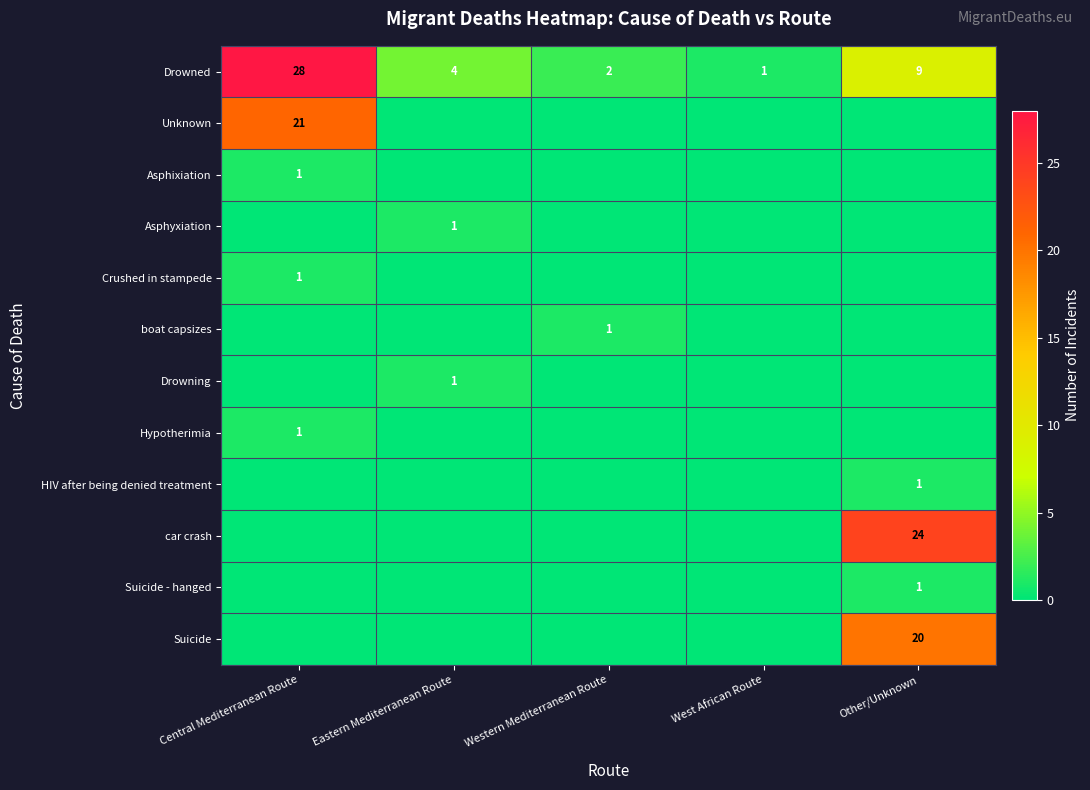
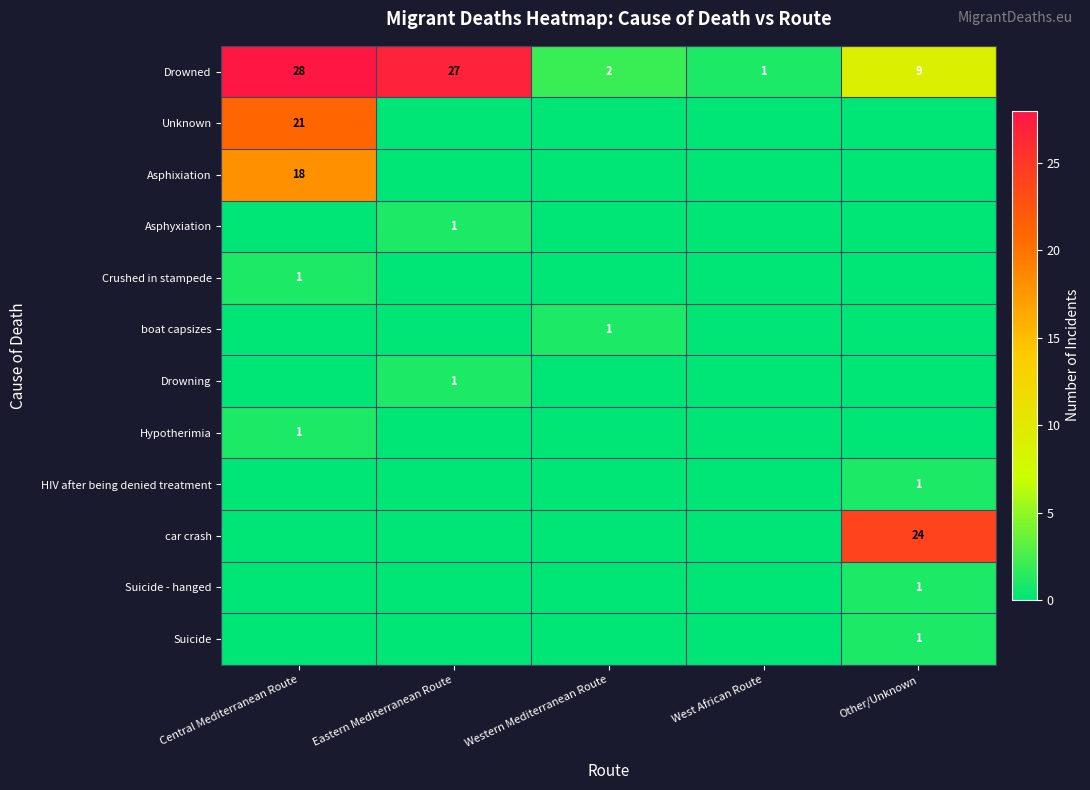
Drowned, Eastern Mediterranean Route: 4 -> 27
Asphixiation, Central Mediterranean Route: 1 -> 18
Suicide, Other/Unknown: 20 -> 1
